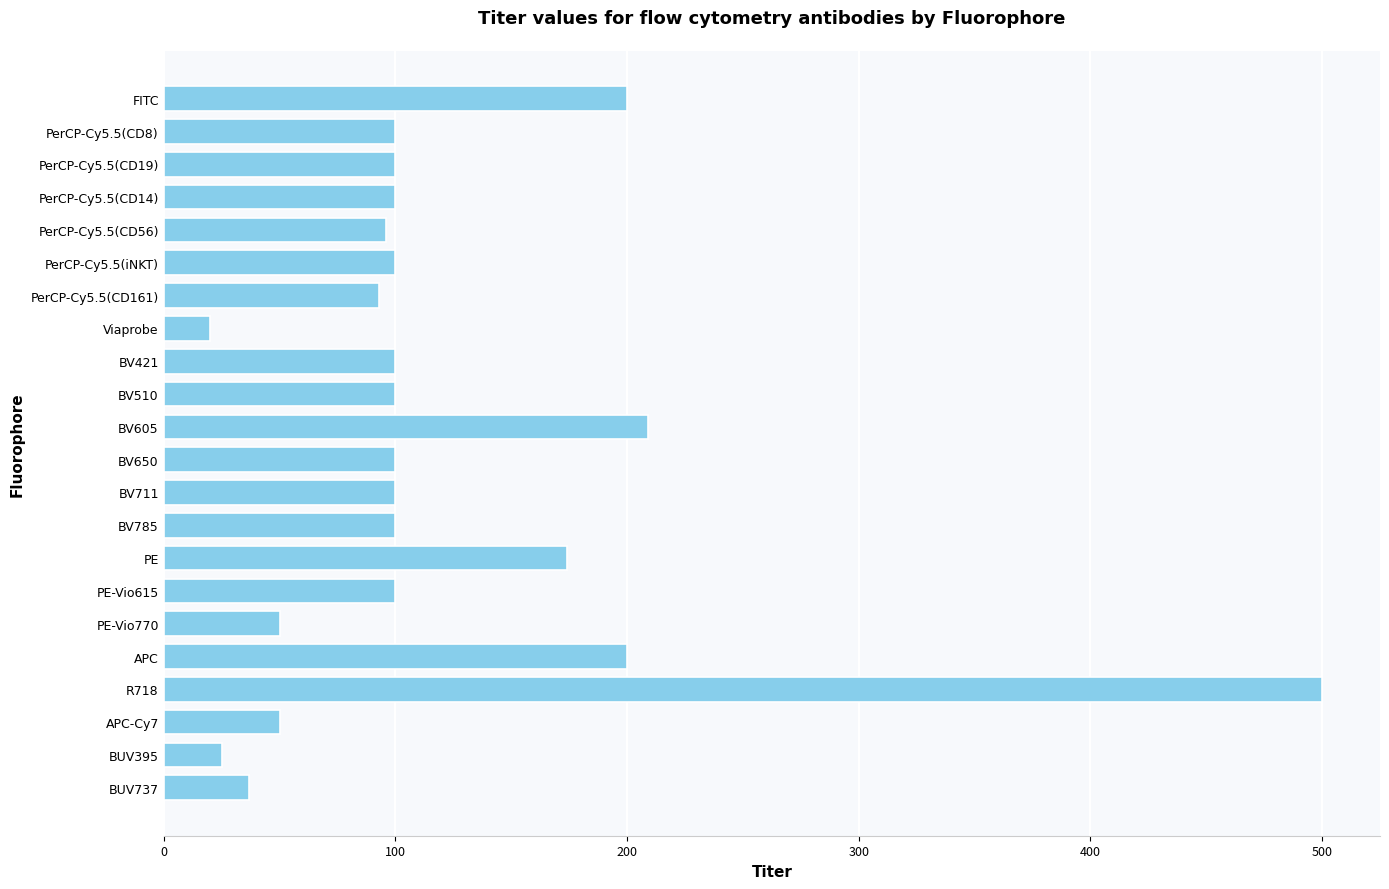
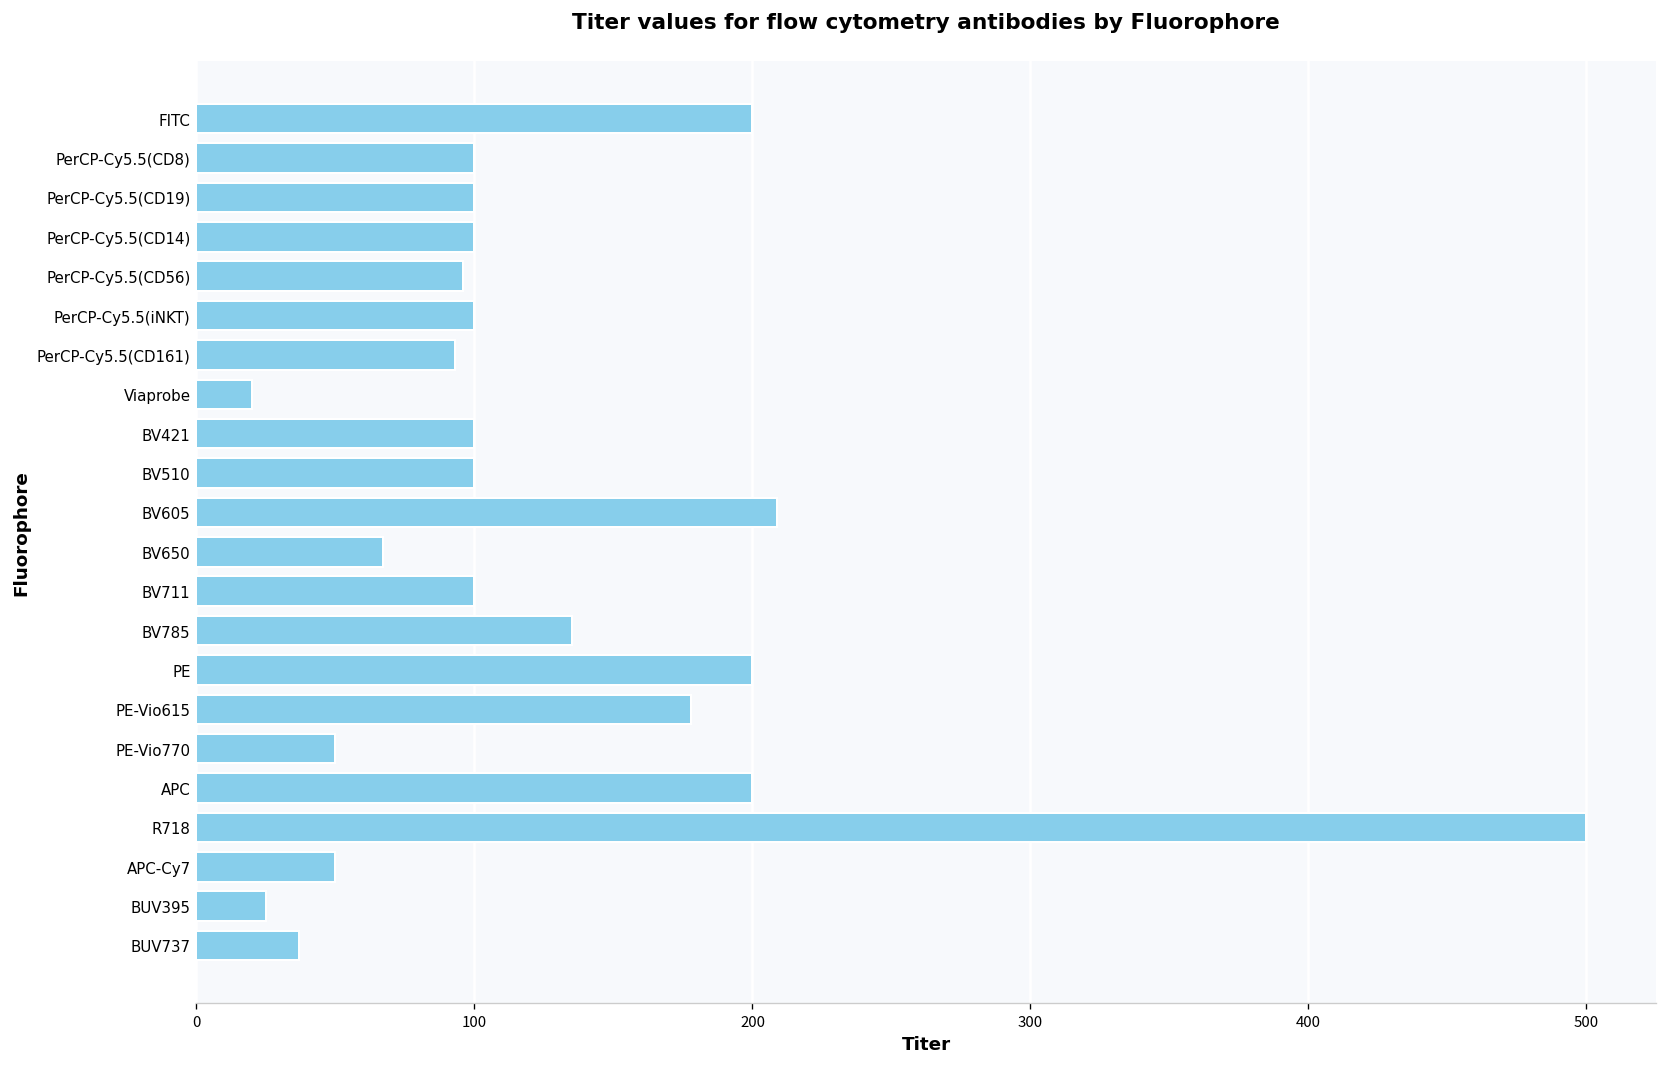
BV650: 100 -> 67
BV785: 100 -> 135
PE: 174 -> 200
PE-Vio615: 100 -> 178
